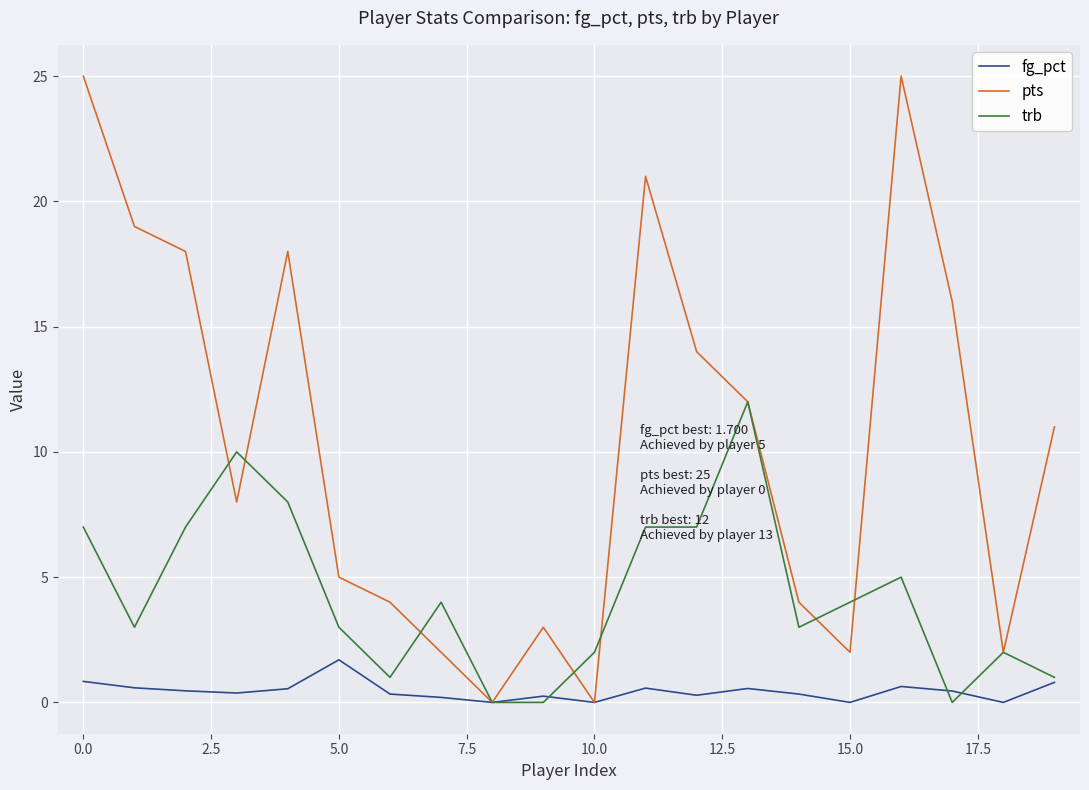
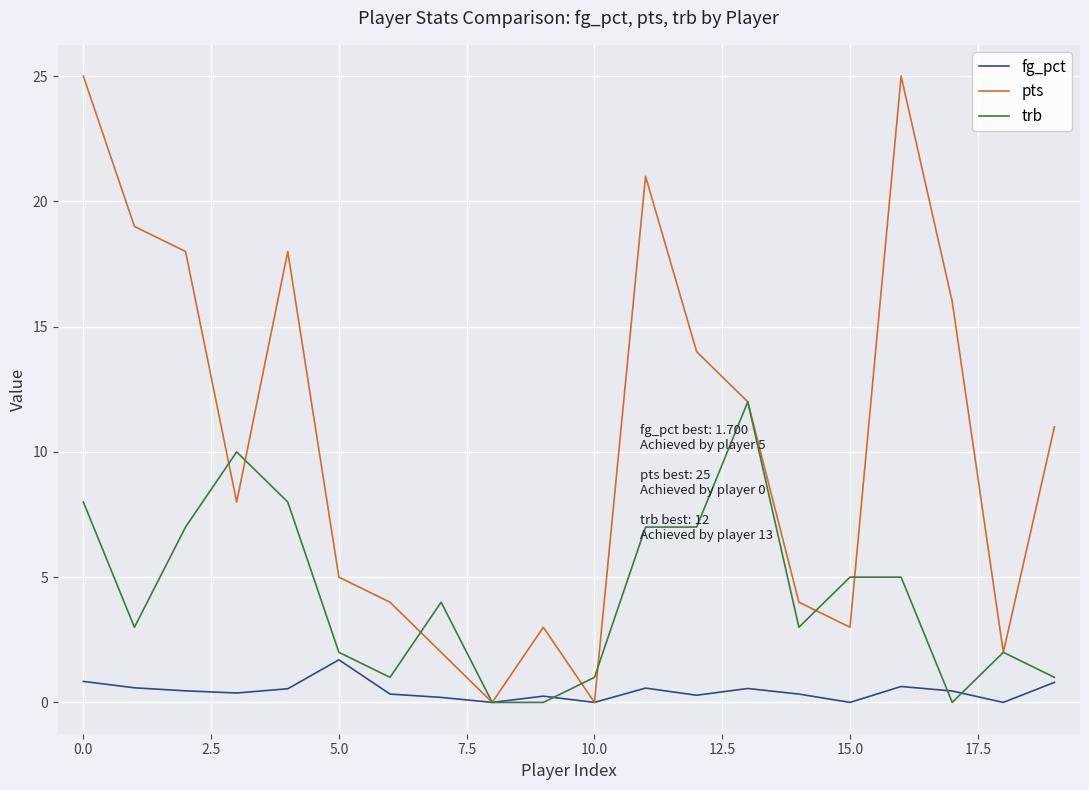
trb, 0.0: 7 -> 8
trb, 5.0: 3 -> 2
trb, 10.0: 2 -> 1
pts, 15.0: 2 -> 3
trb, 15.0: 4 -> 5
